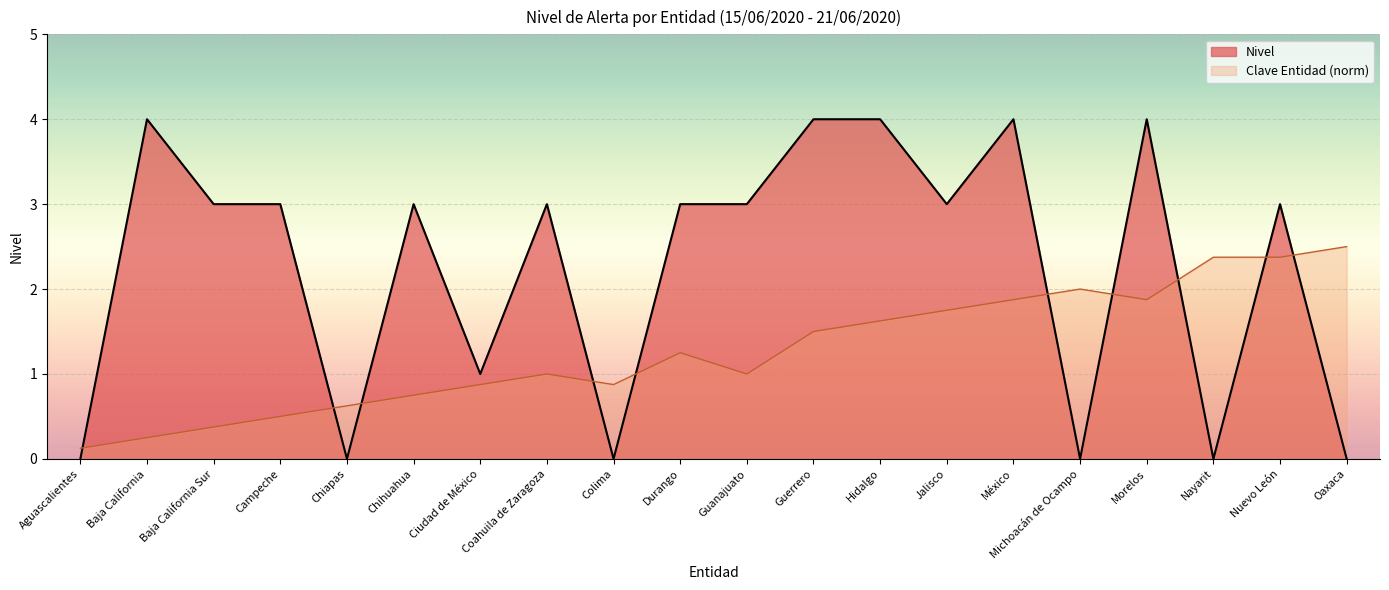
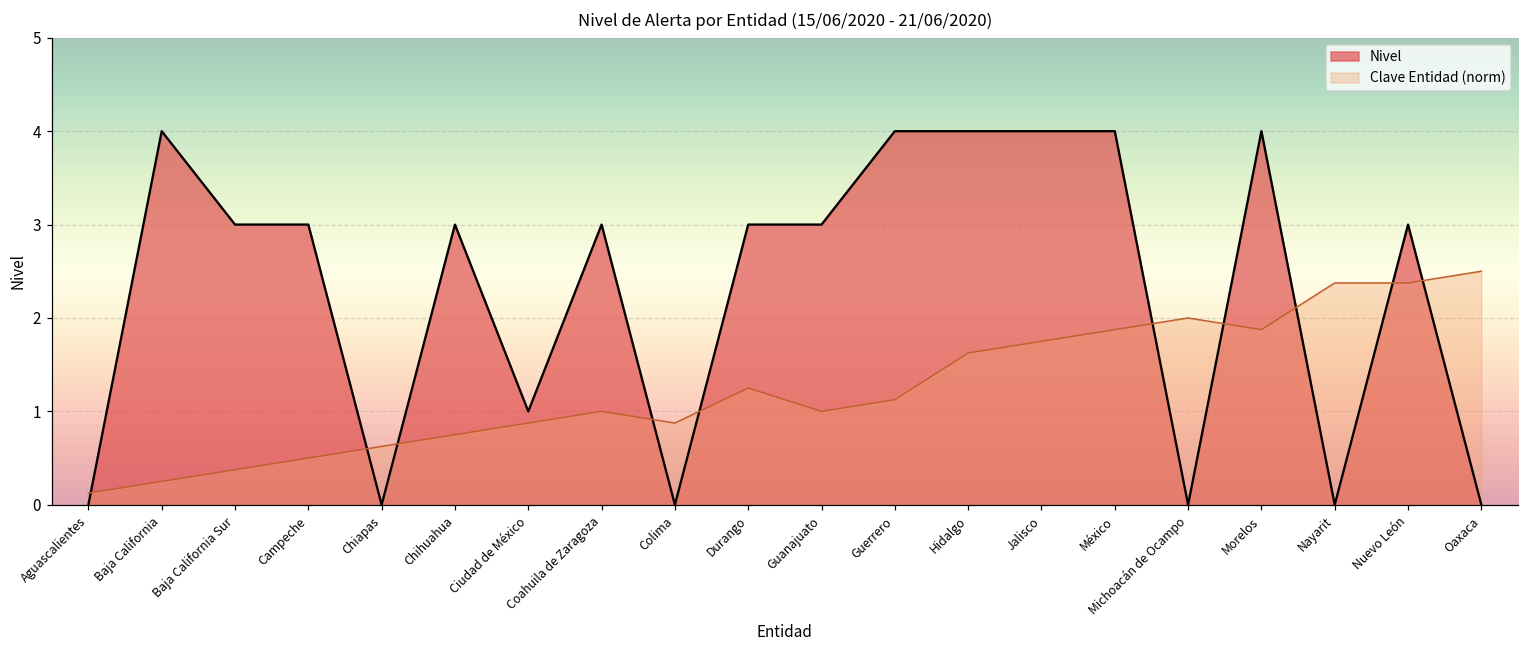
Clave Entidad (norm), Guerrero: 1.5 -> 1.1
Nivel, Jalisco: 3 -> 4
